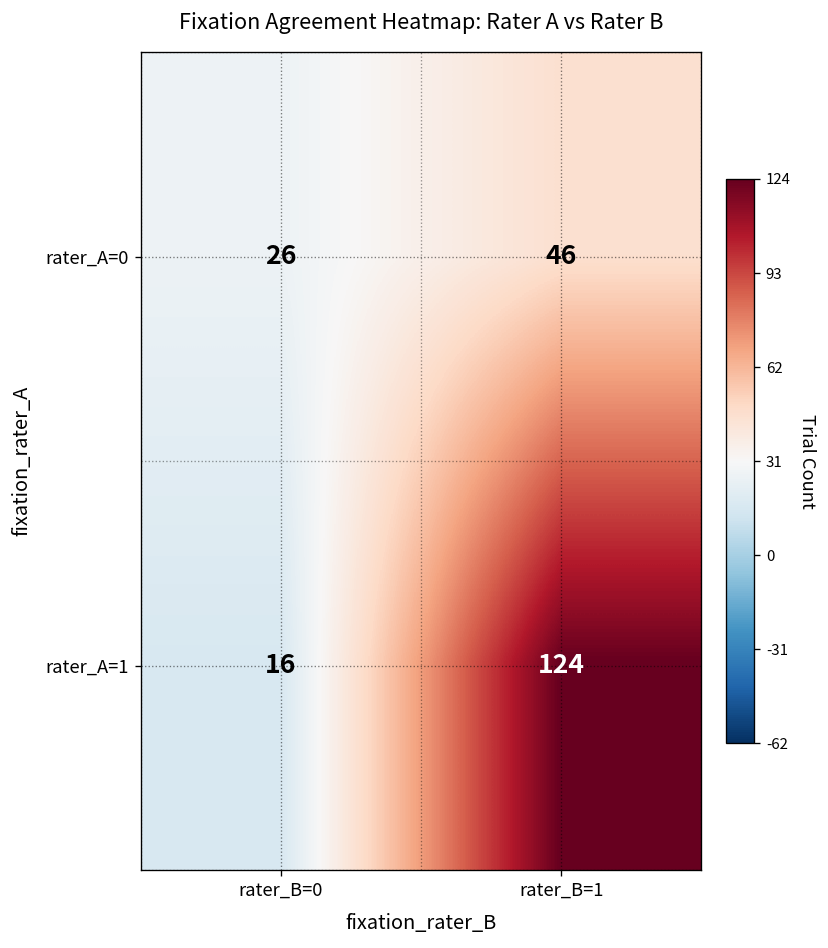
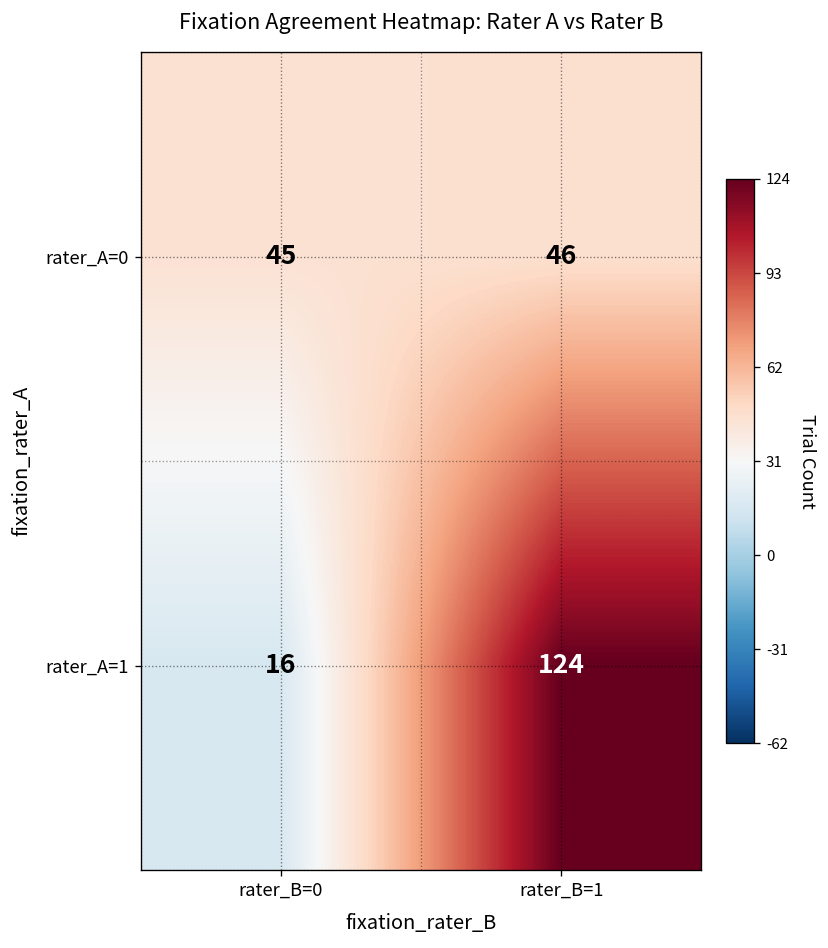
rater_A=0, rater_B=0: 26 -> 45
